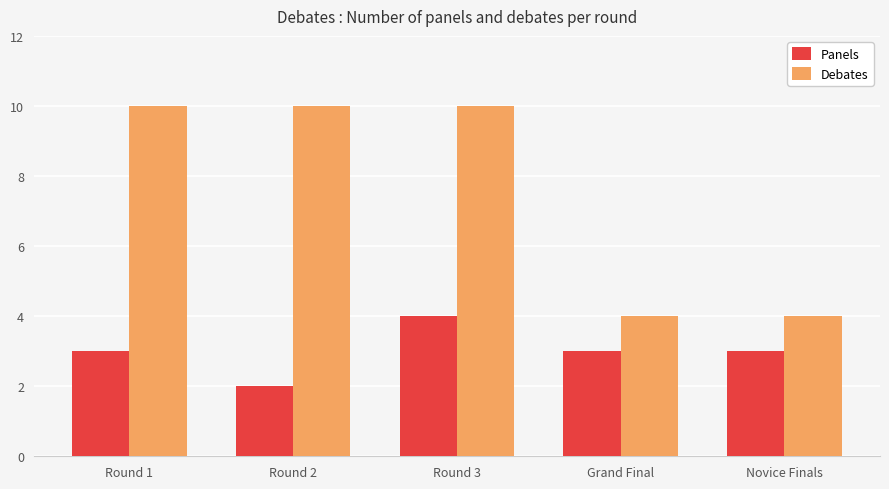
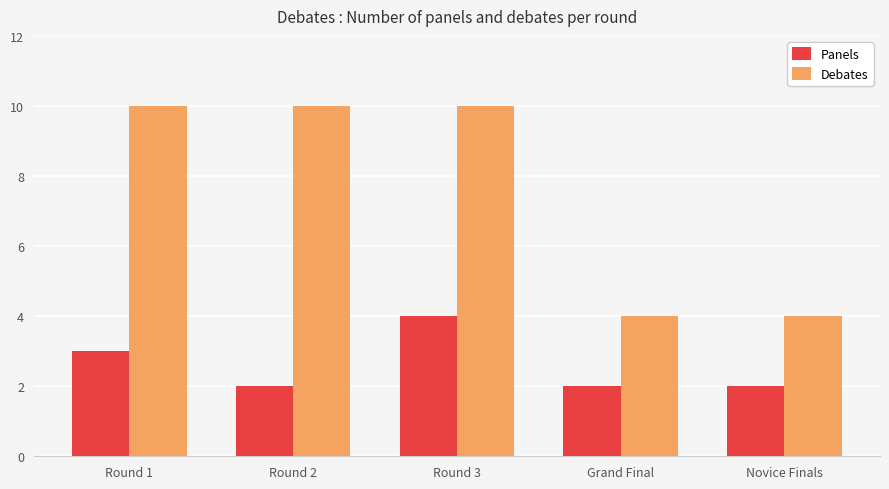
Panels, Grand Final: 3 -> 2
Panels, Novice Finals: 3 -> 2
